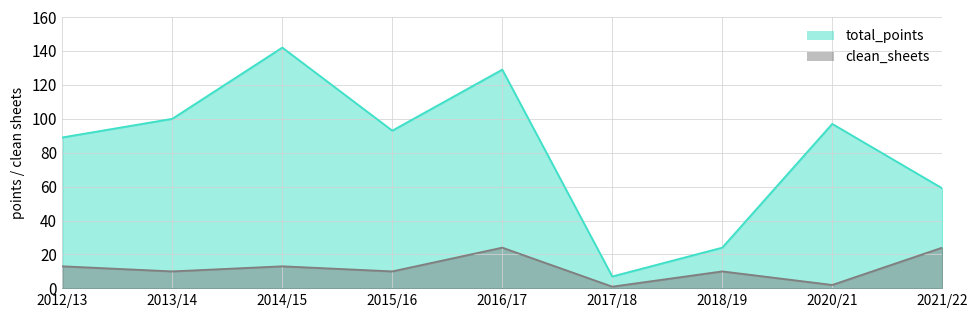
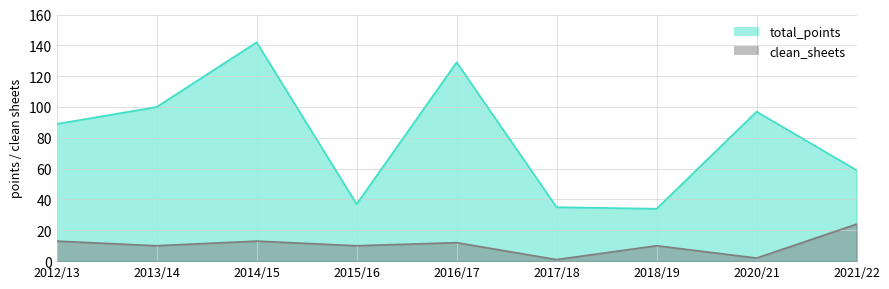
total_points, 2015/16: 93 -> 37
clean_sheets, 2016/17: 24 -> 12
total_points, 2017/18: 7 -> 35
total_points, 2018/19: 24 -> 34
